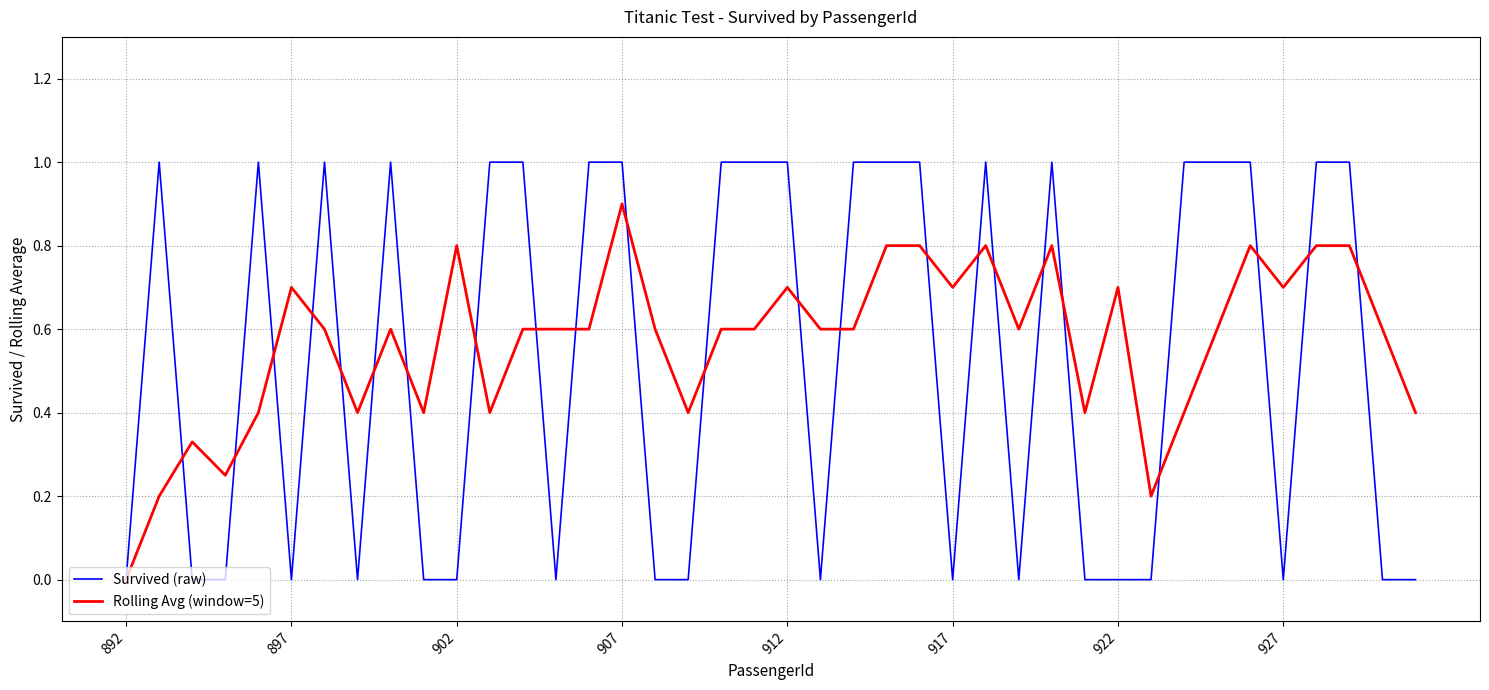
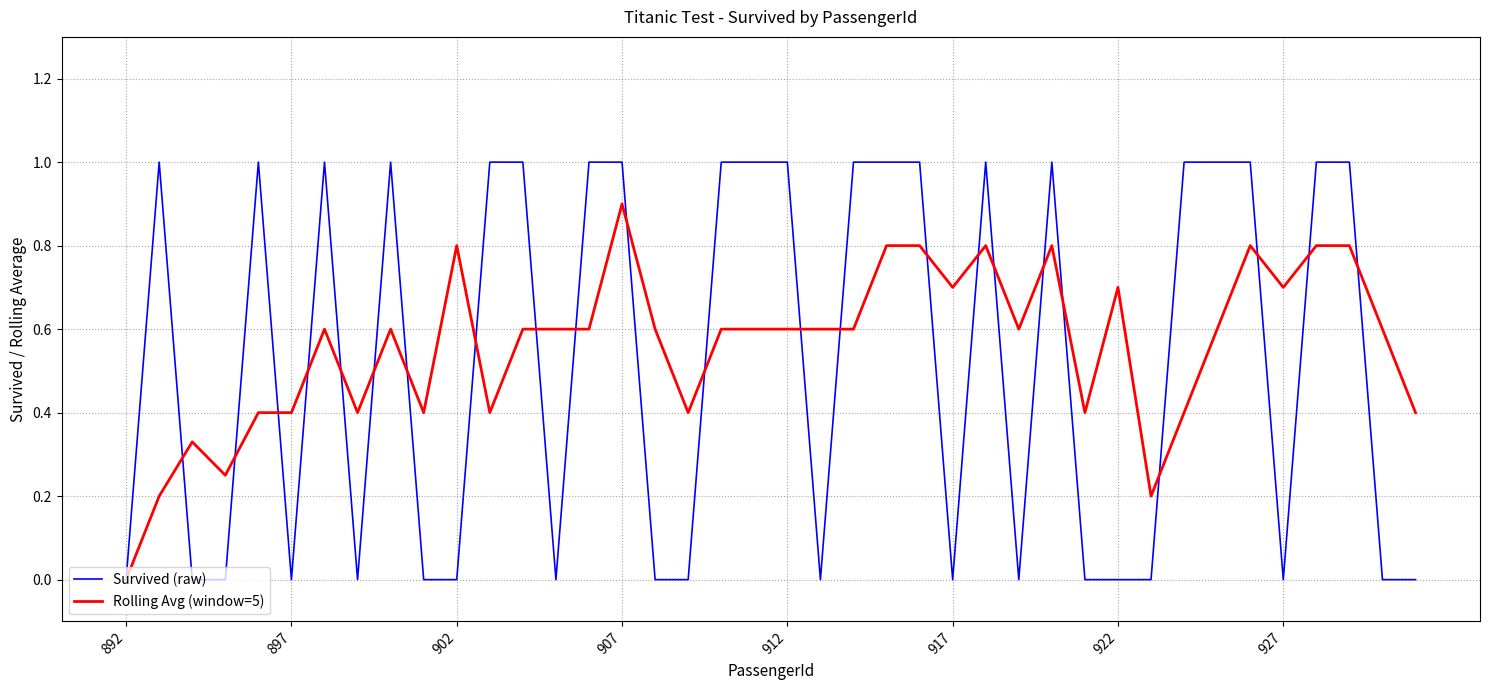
Rolling Avg (window=5), 897: 0.7 -> 0.4
Rolling Avg (window=5), 912: 0.7 -> 0.6
